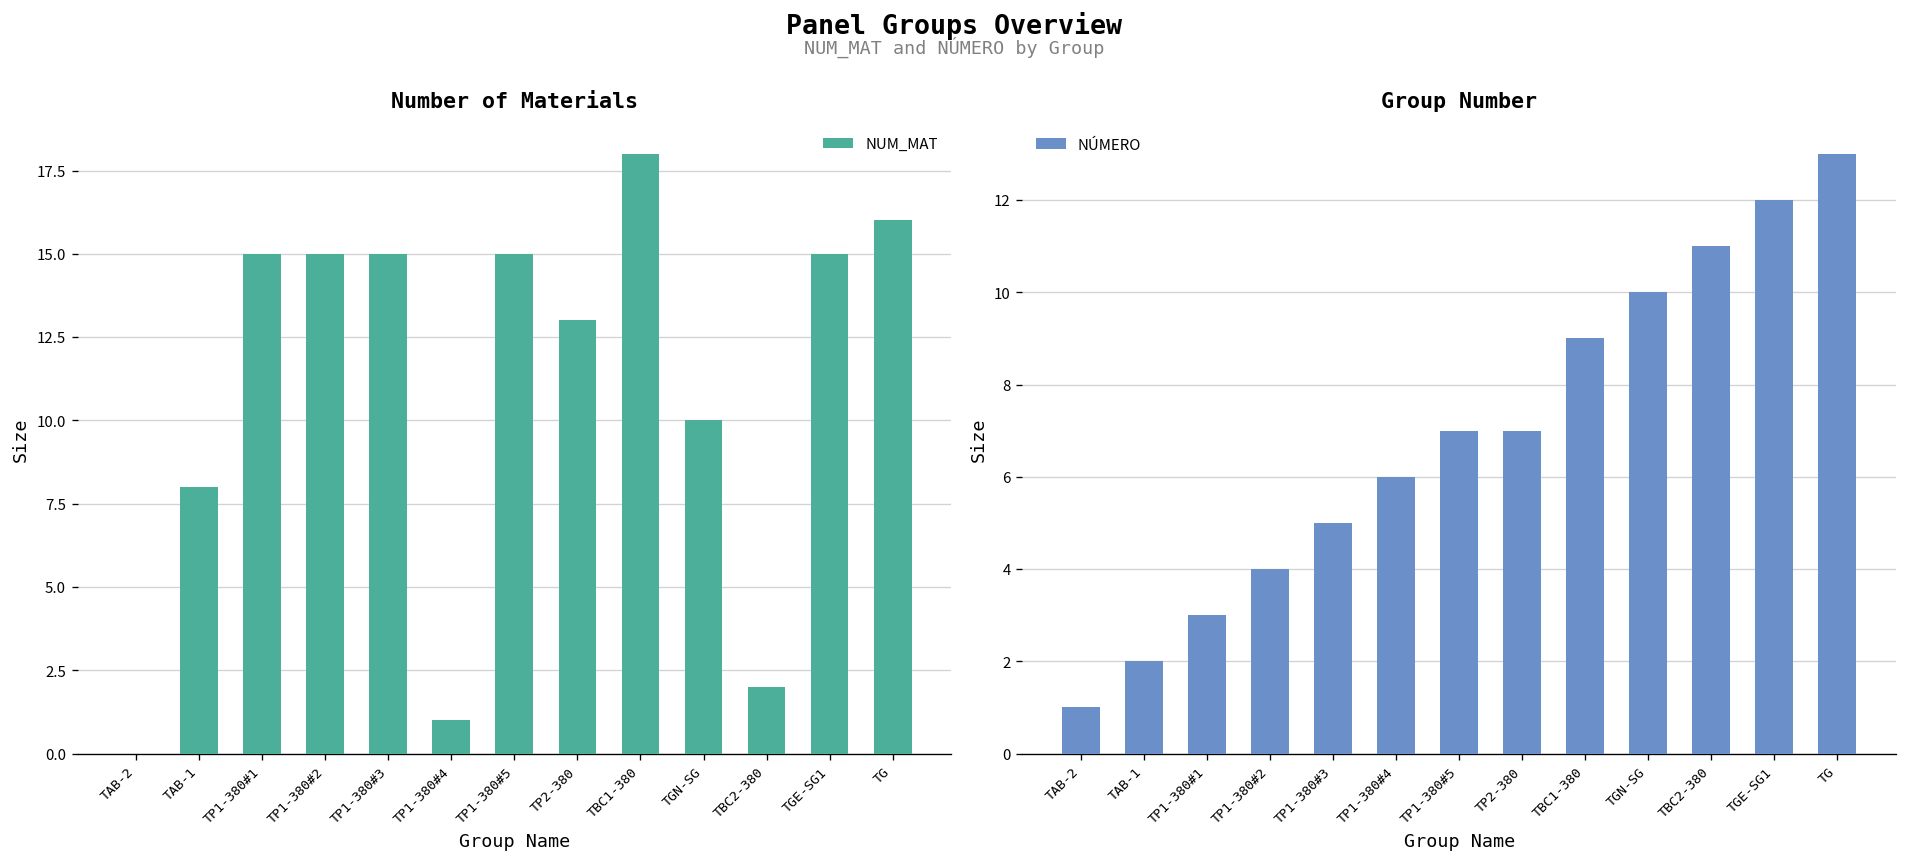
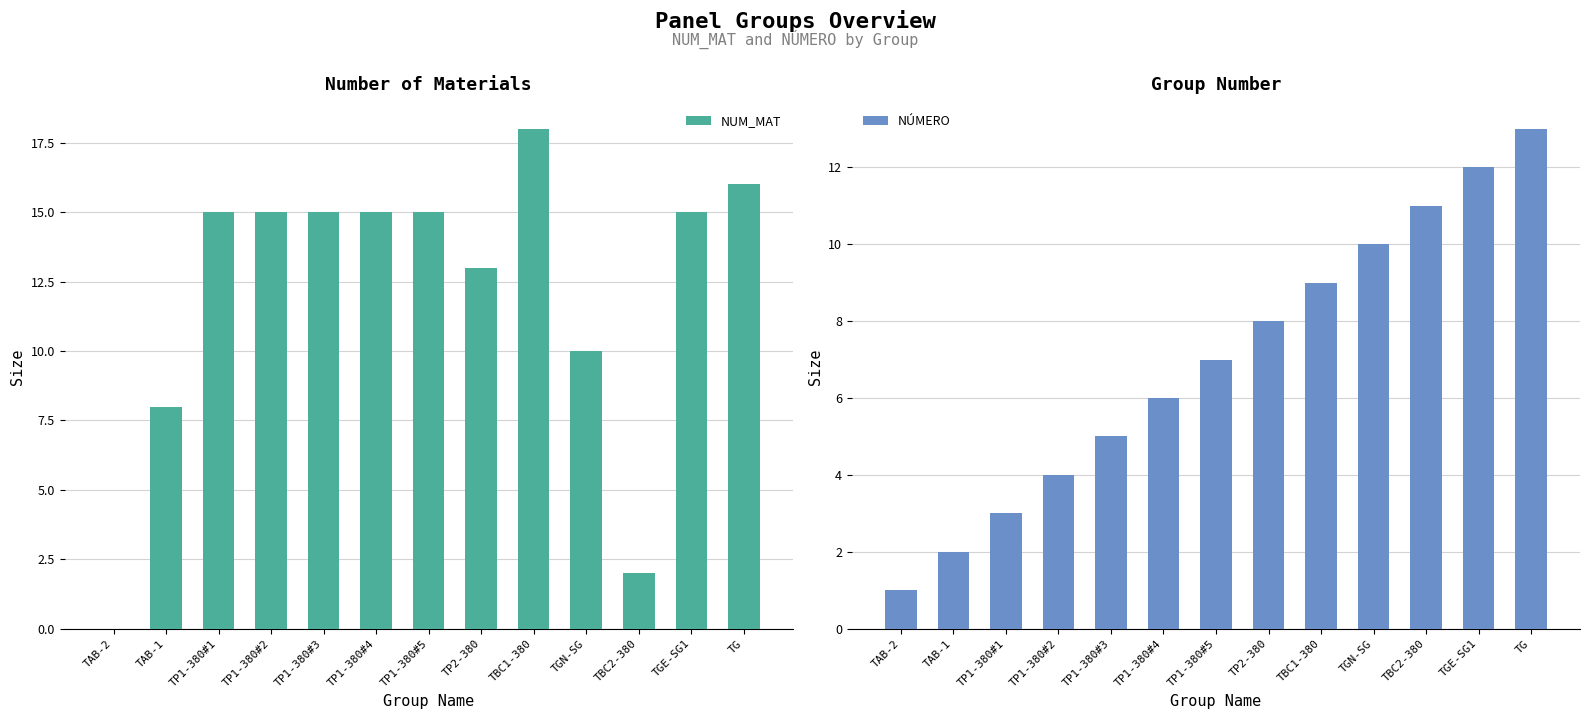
Number of Materials, TP1-380#4: 1 -> 15
Group Number, TP2-380: 7 -> 8
